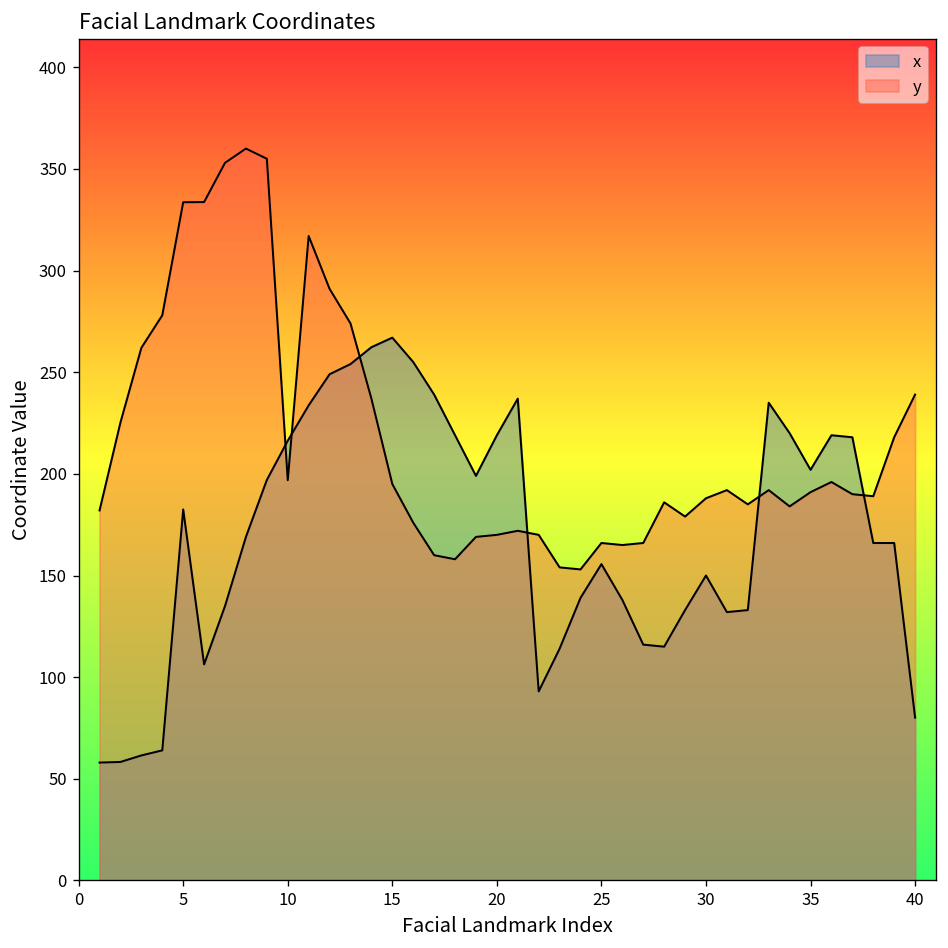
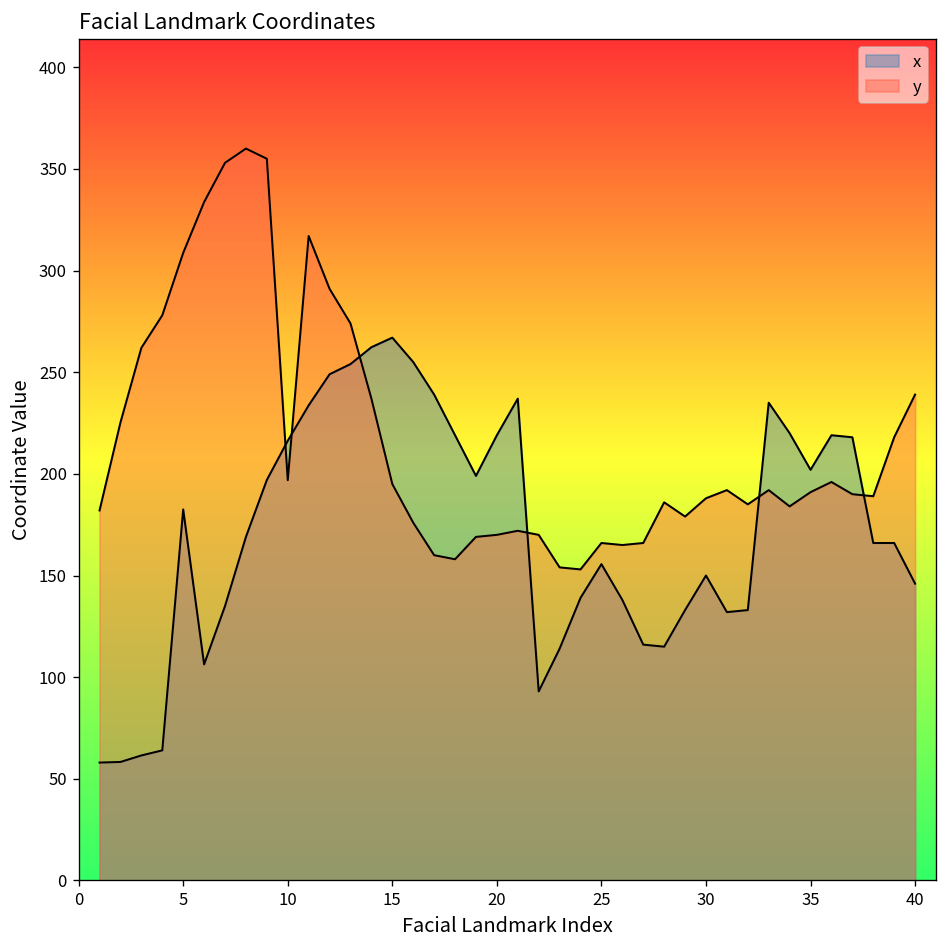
y, 5: 334 -> 309
x, 40: 80 -> 146
